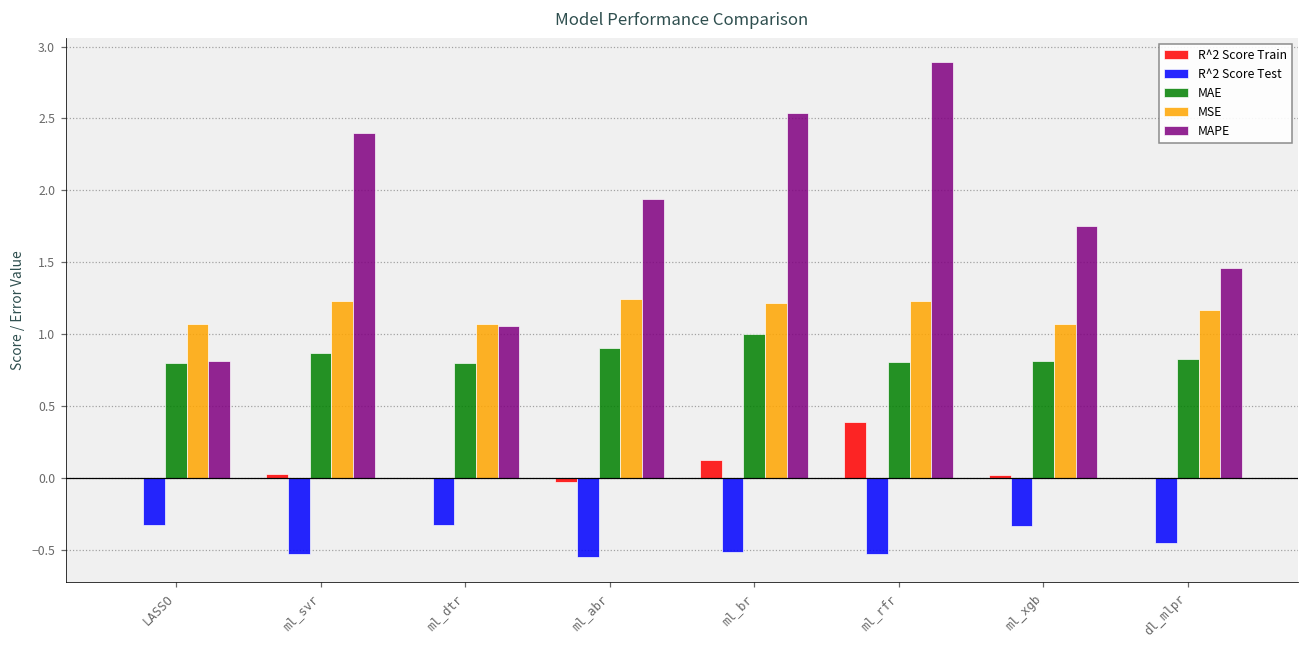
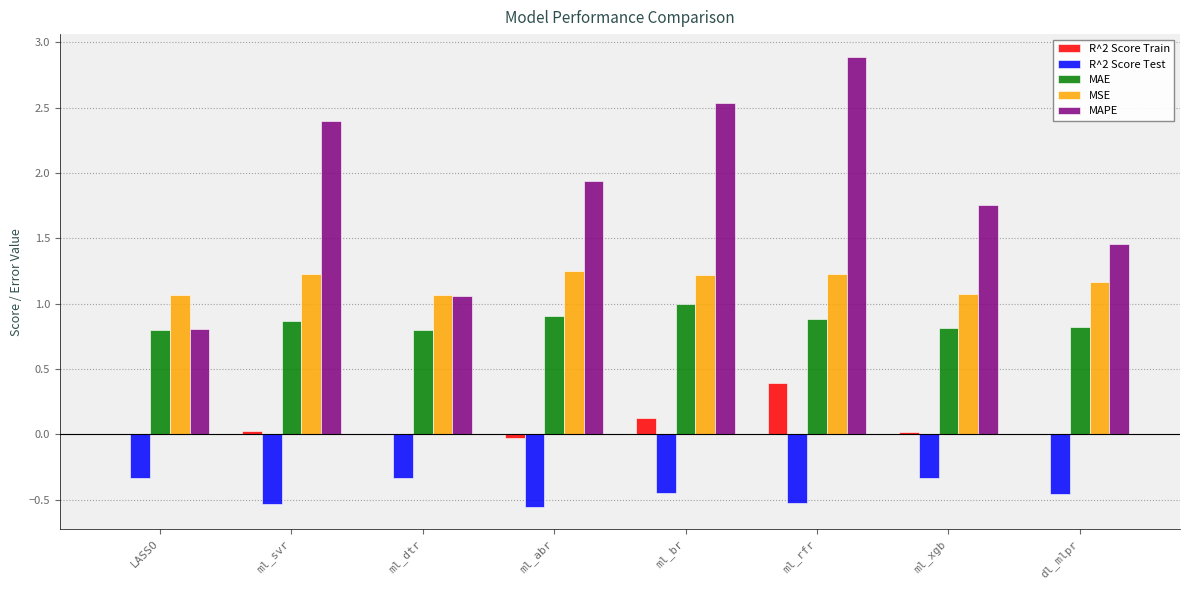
R^2 Score Test, ml_br: -0.51 -> -0.45
MAE, ml_rfr: 0.81 -> 0.89
